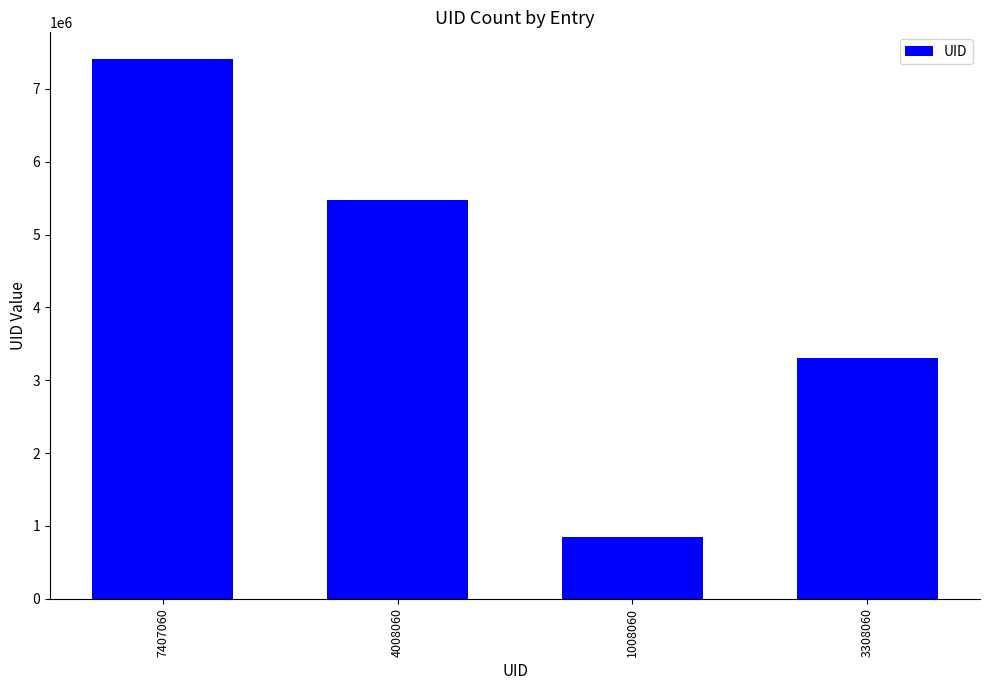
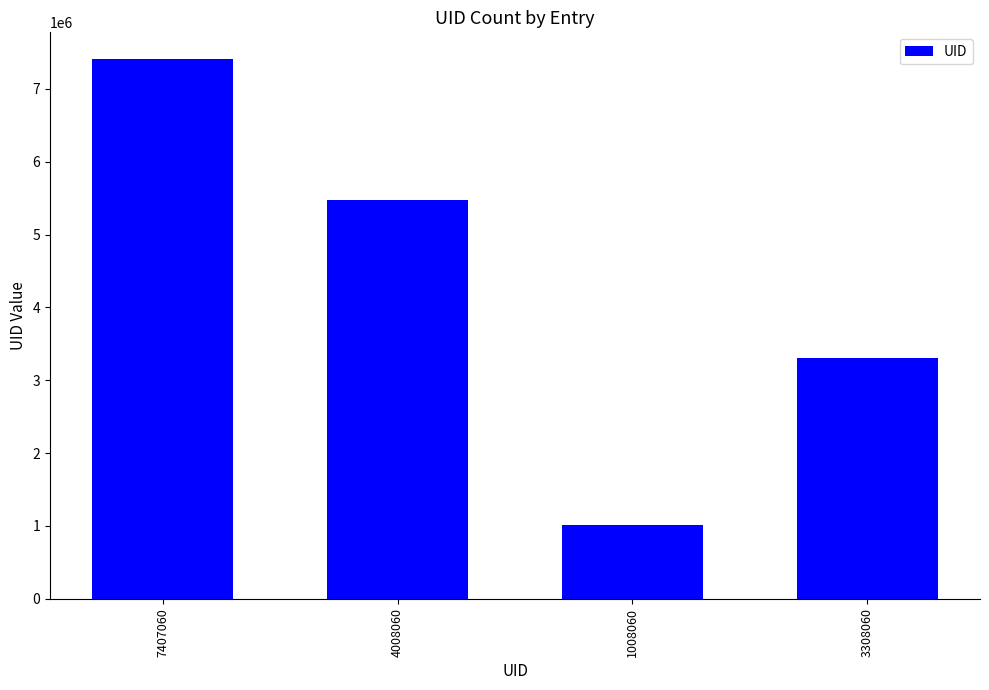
1008060: 800000 -> 1000000
